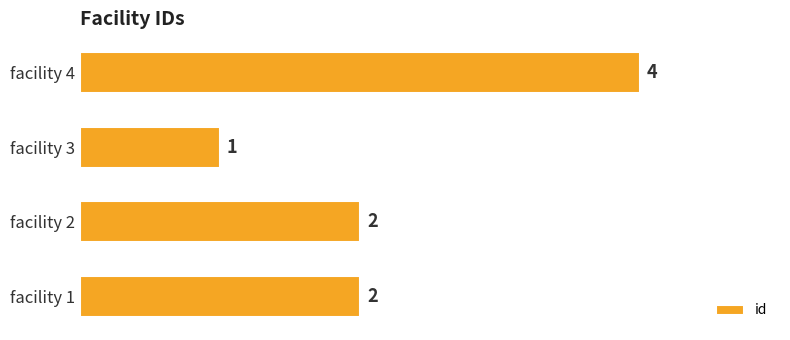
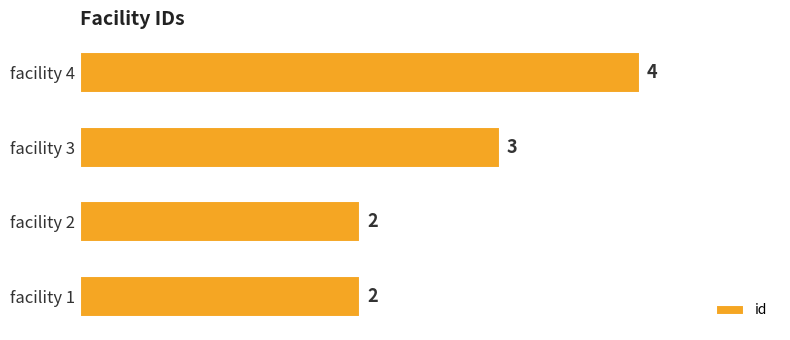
facility 3: 1 -> 3
